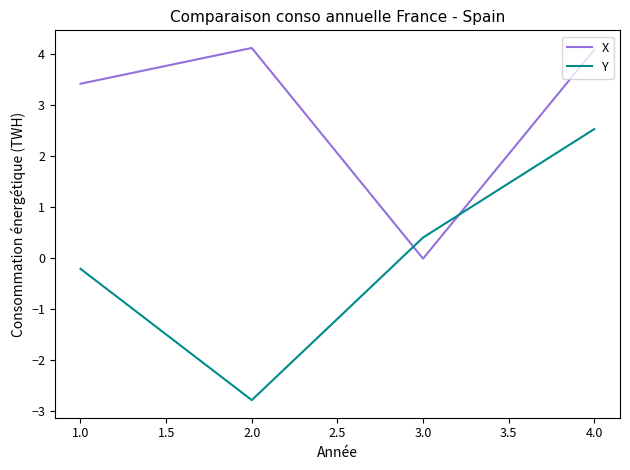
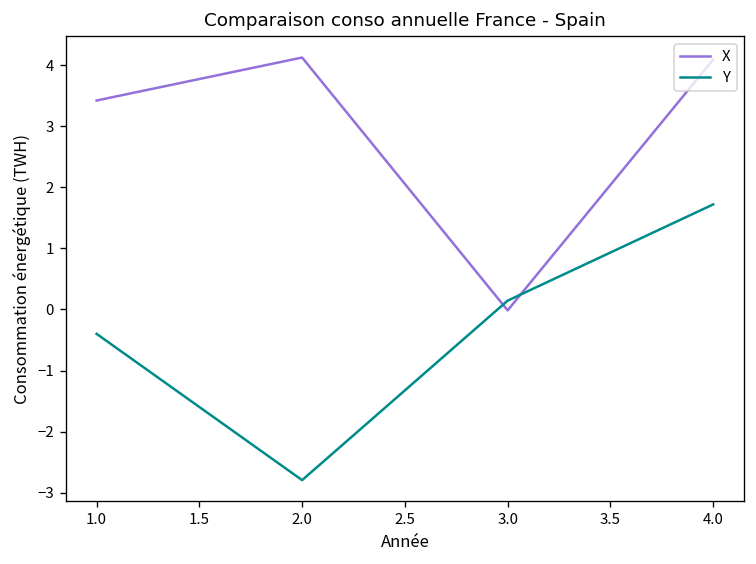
Y, 1.0: -0.2 -> -0.4
Y, 3.0: 0.4 -> 0.1
Y, 4.0: 2.5 -> 1.7
